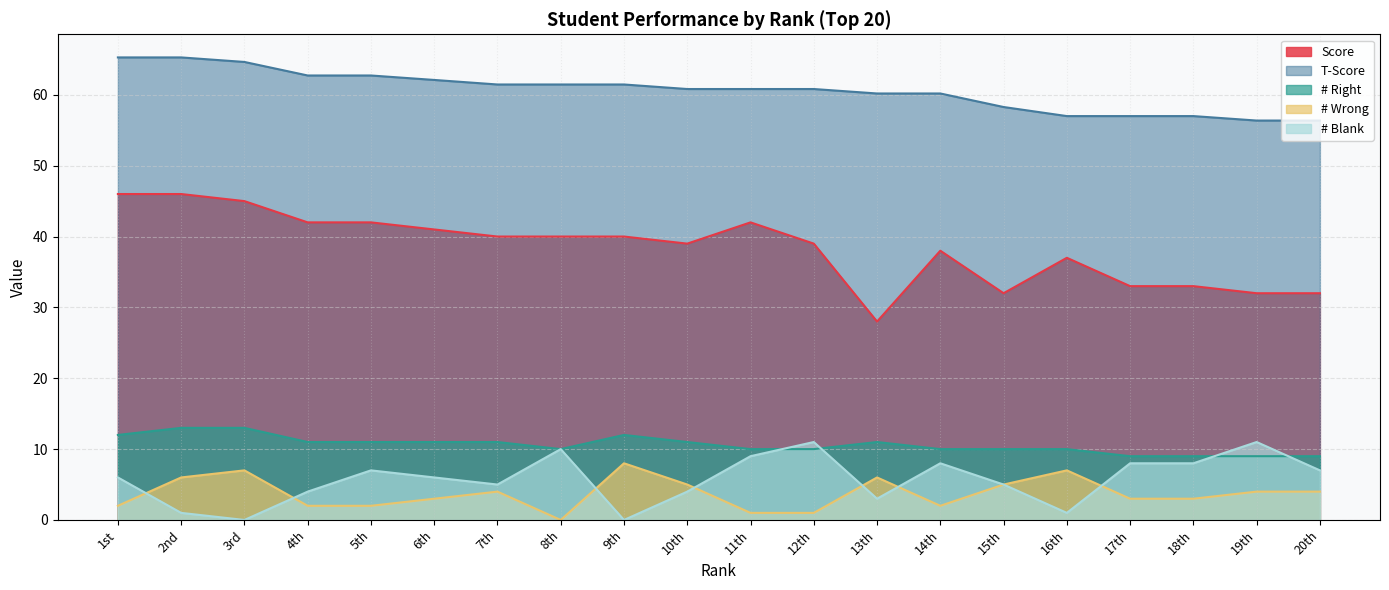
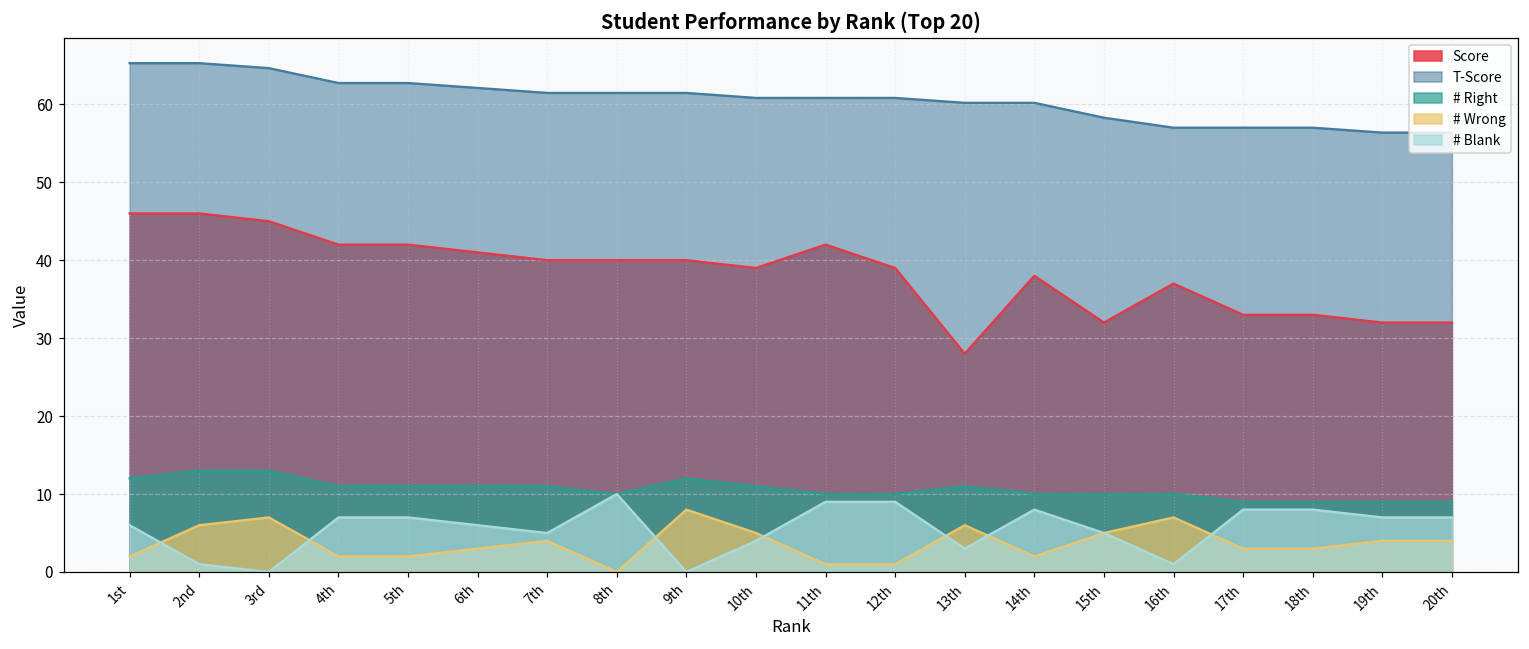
# Blank, 4th: 4 -> 7
# Blank, 12th: 11 -> 9
# Blank, 19th: 11 -> 7
